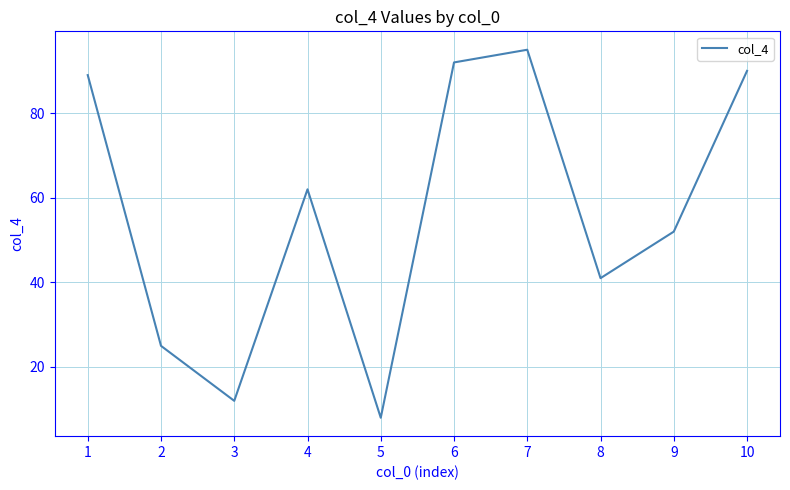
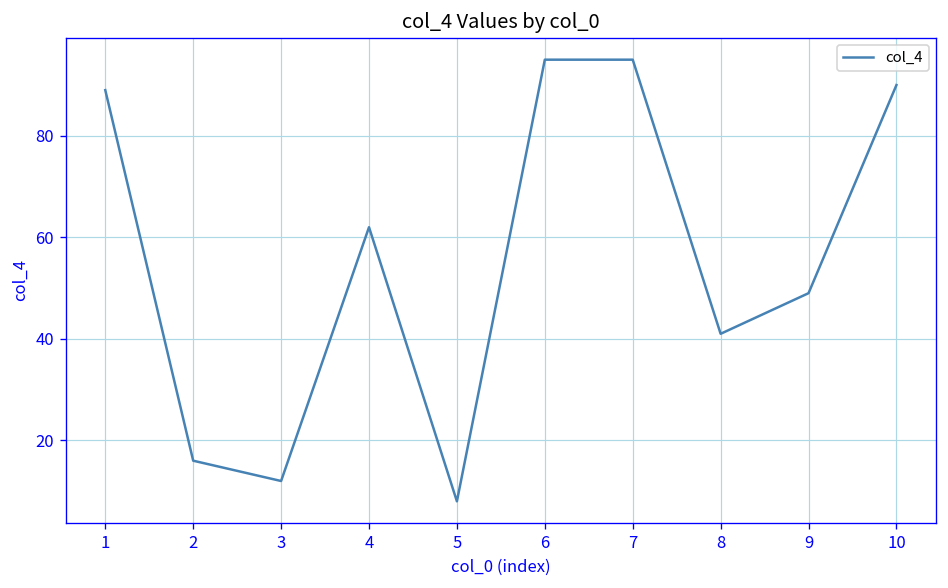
2: 25 -> 16
6: 92 -> 95
9: 52 -> 49
